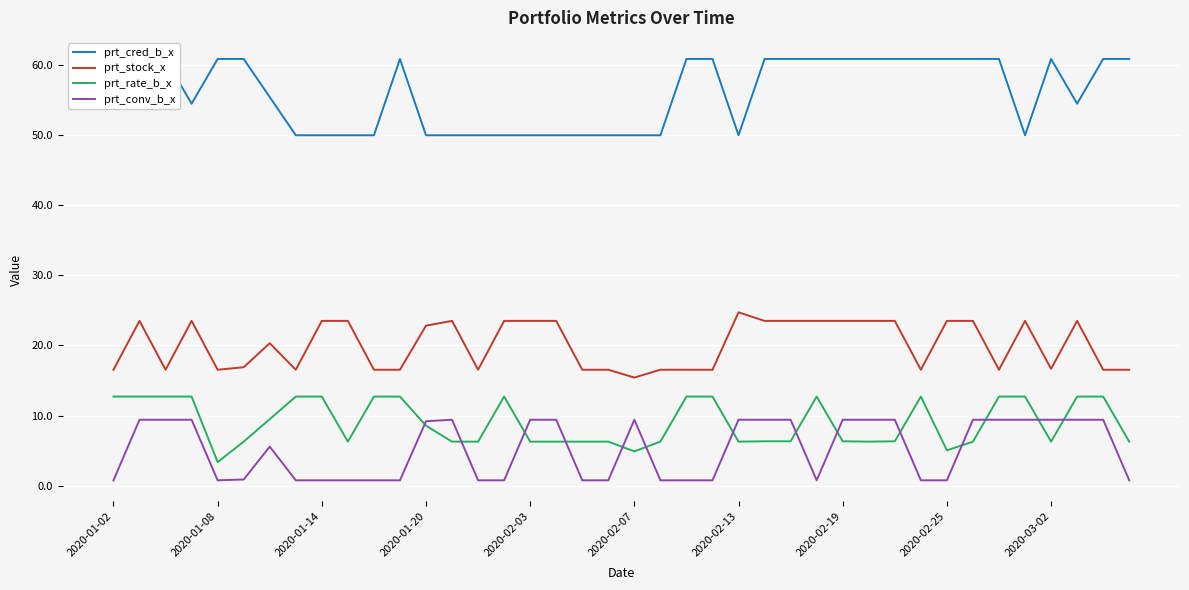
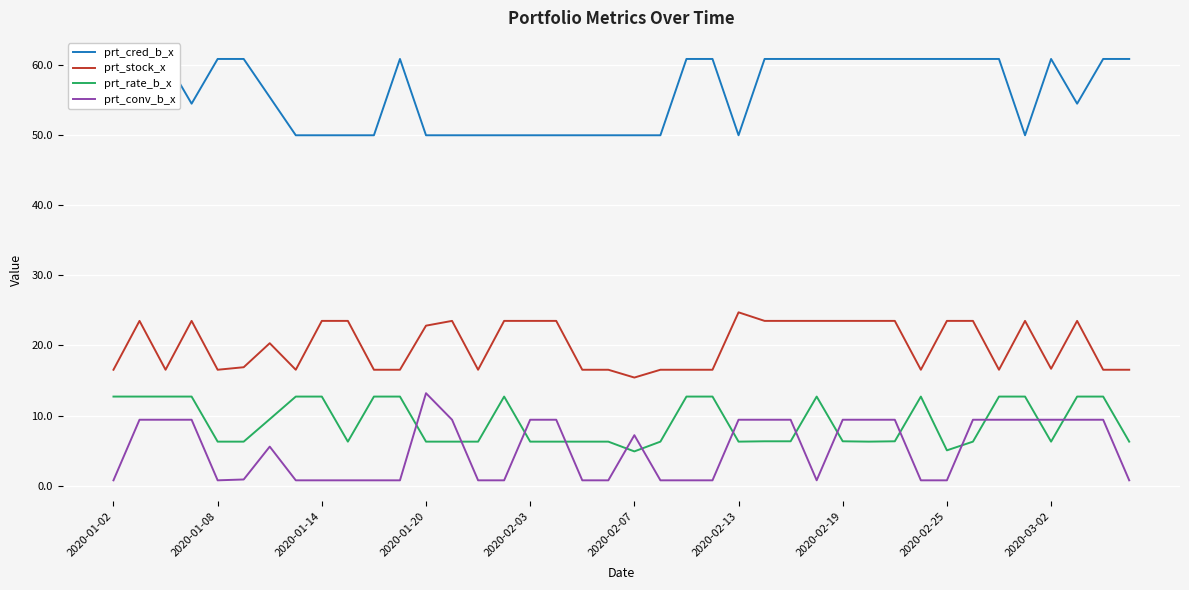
prt_rate_b_x, 2020-01-08: 3 -> 6
prt_rate_b_x, 2020-01-20: 9 -> 6
prt_conv_b_x, 2020-01-20: 9 -> 13
prt_conv_b_x, 2020-02-07: 9 -> 7
